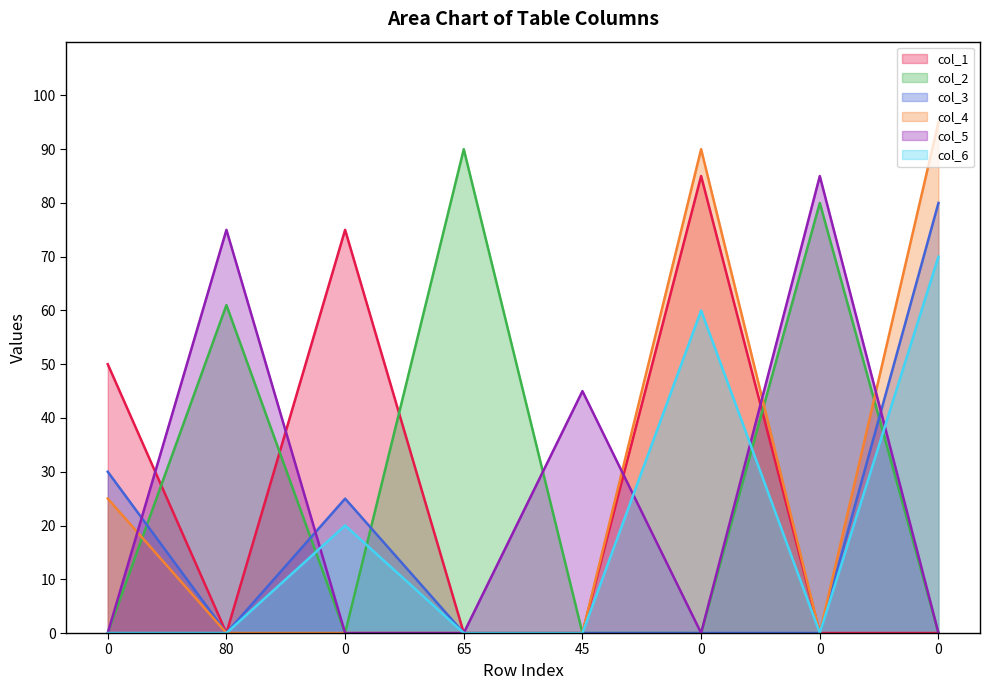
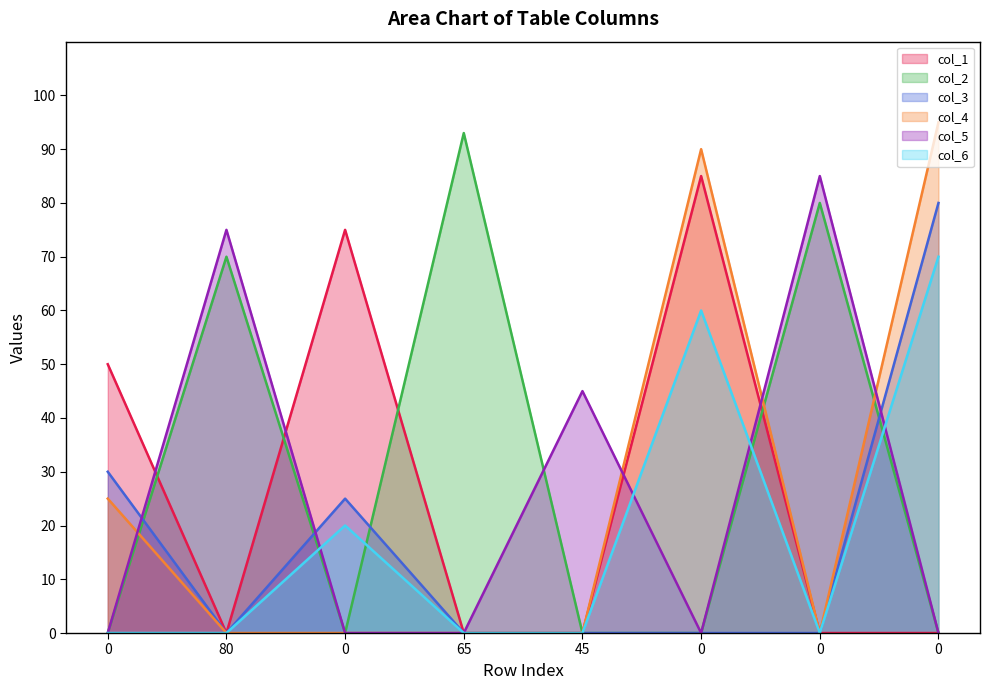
col_2, 80: 61 -> 70
col_2, 65: 90 -> 93
